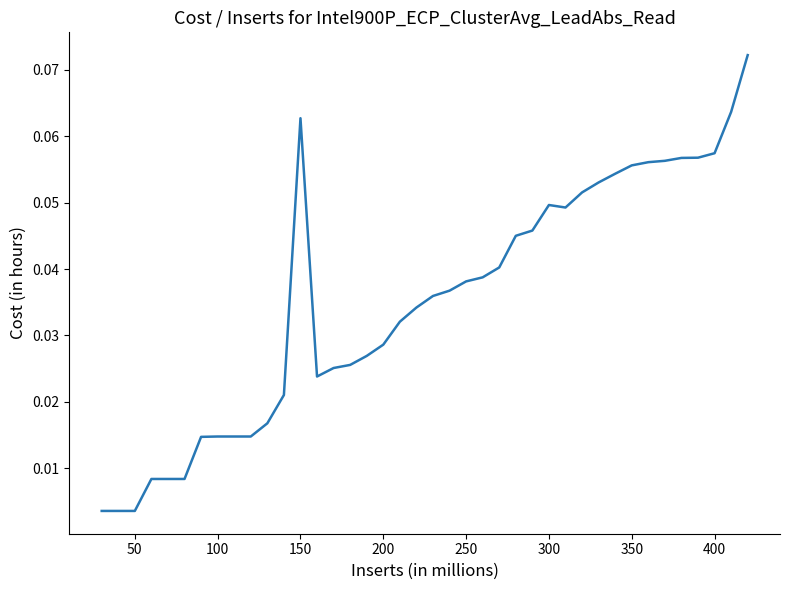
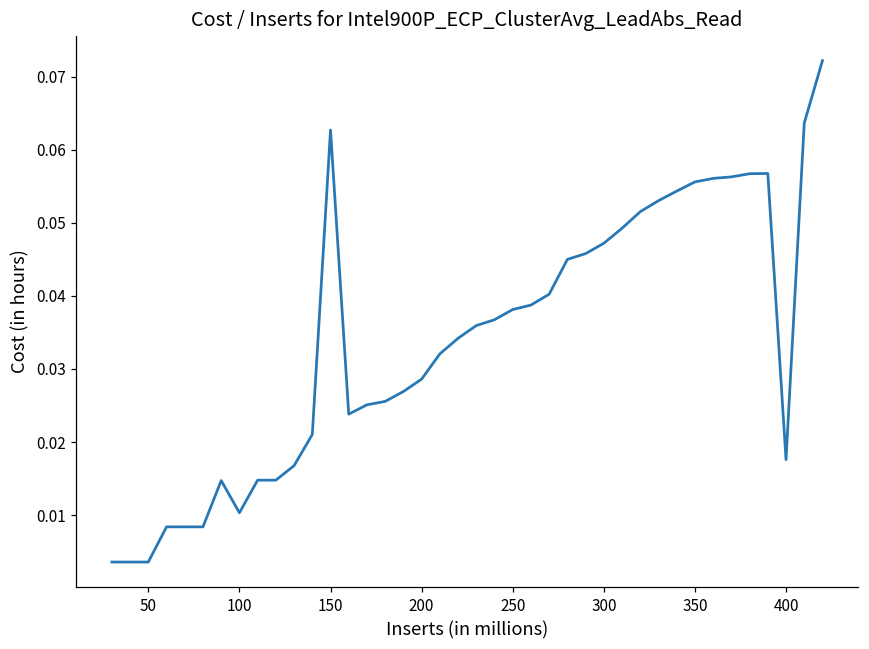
100: 0.015 -> 0.010
300: 0.050 -> 0.047
400: 0.057 -> 0.018
